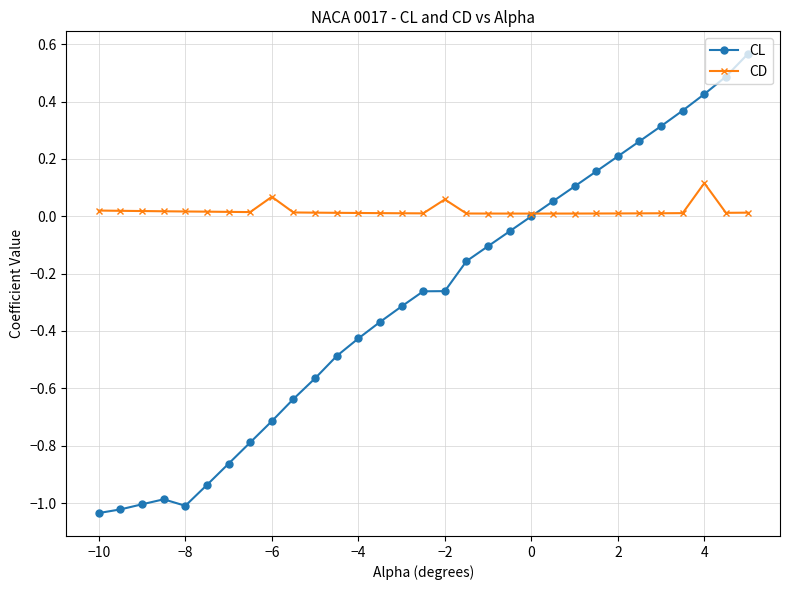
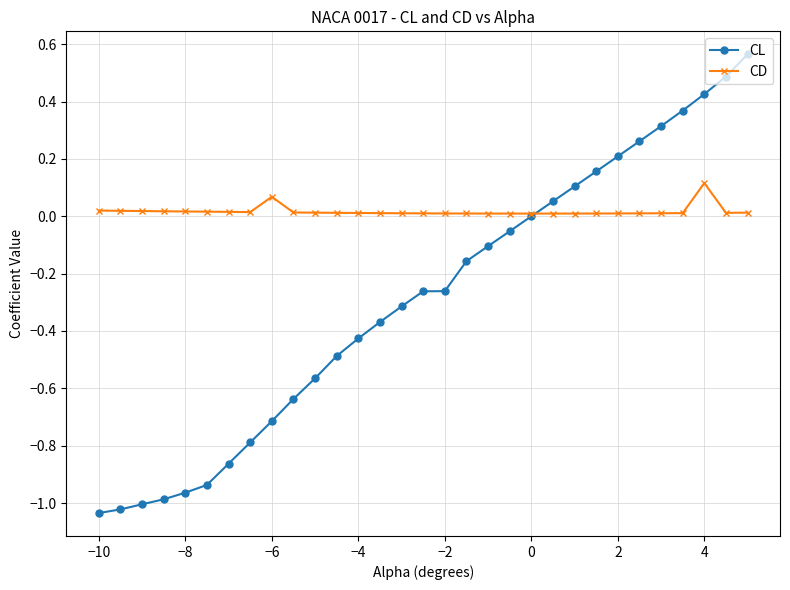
CL, −8: -1.01 -> -0.96
CD, −2: 0.06 -> 0.01
